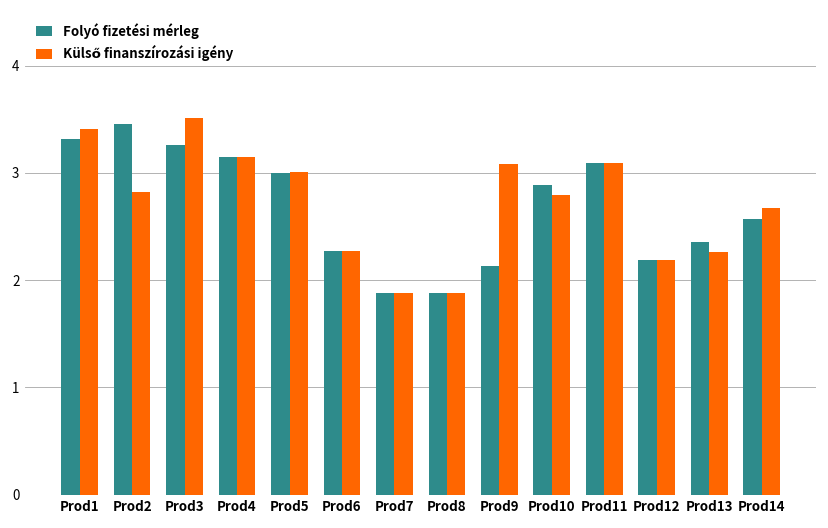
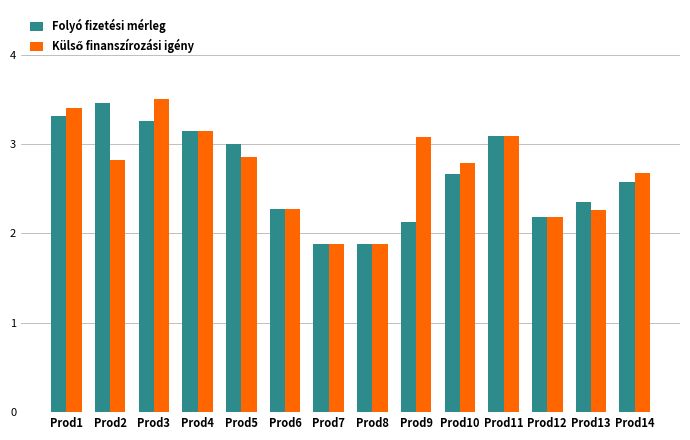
Külső finanszírozási igény, Prod5: 3.0 -> 2.9
Folyó fizetési mérleg, Prod10: 2.9 -> 2.7
